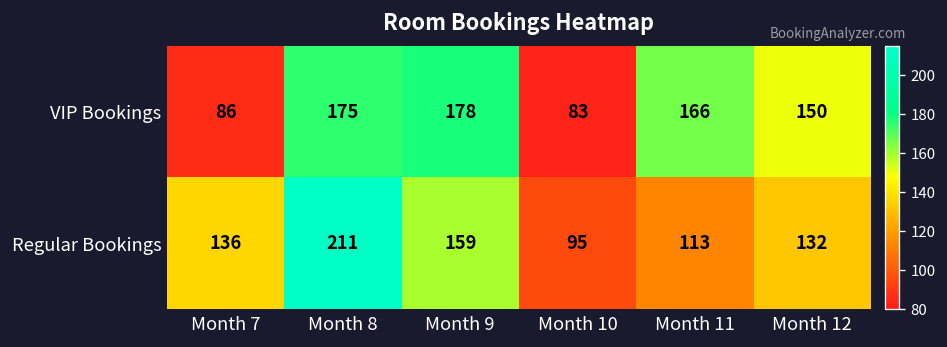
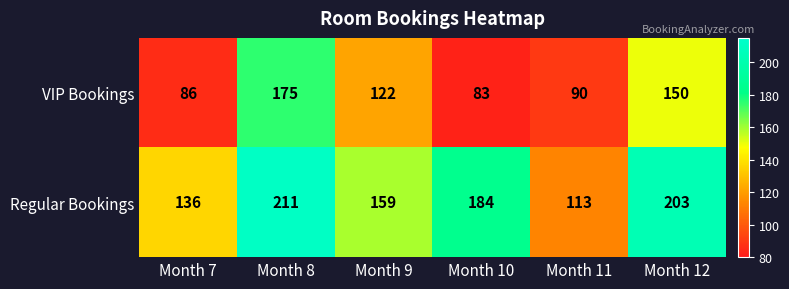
VIP Bookings, Month 9: 178 -> 122
VIP Bookings, Month 11: 166 -> 90
Regular Bookings, Month 10: 95 -> 184
Regular Bookings, Month 12: 132 -> 203
